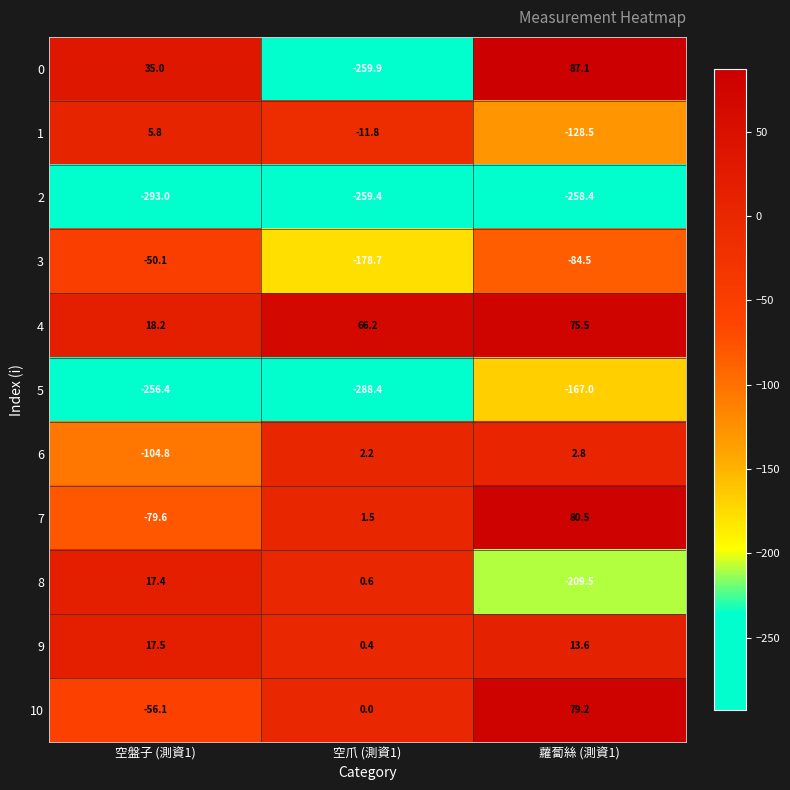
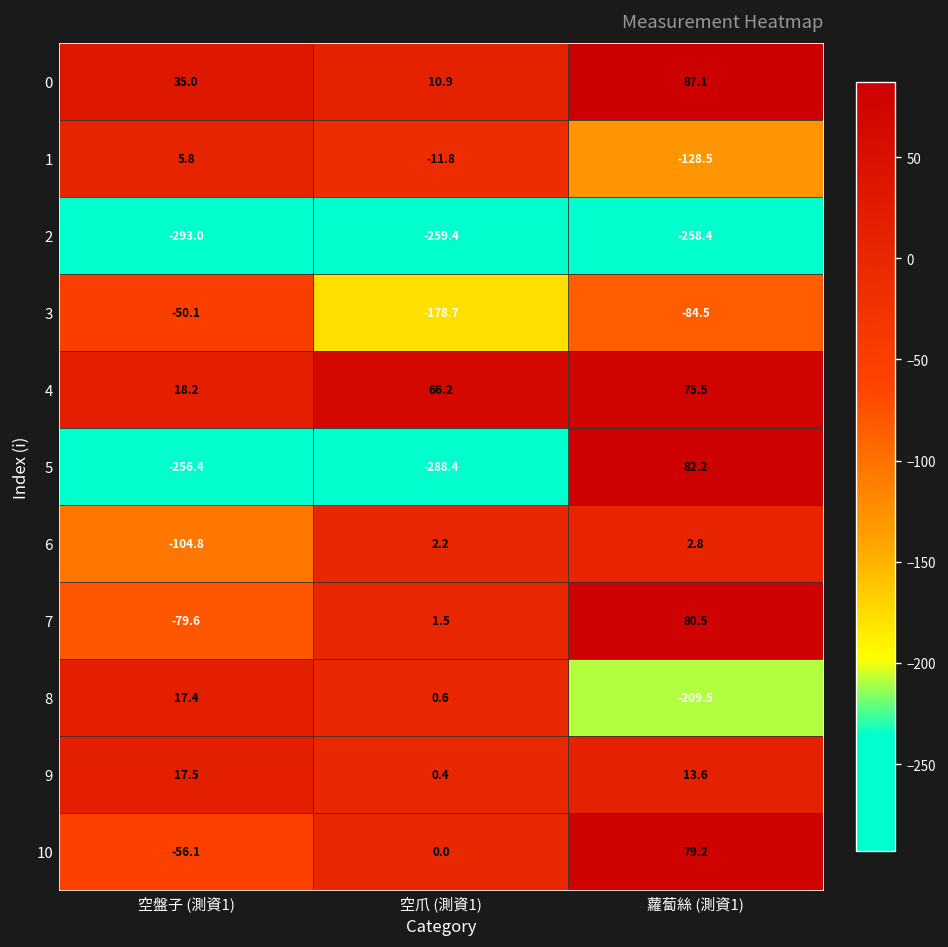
0, 空爪 (測資1): -259.9 -> 10.9
5, 蘿蔔絲 (測資1): -167.0 -> 82.2
